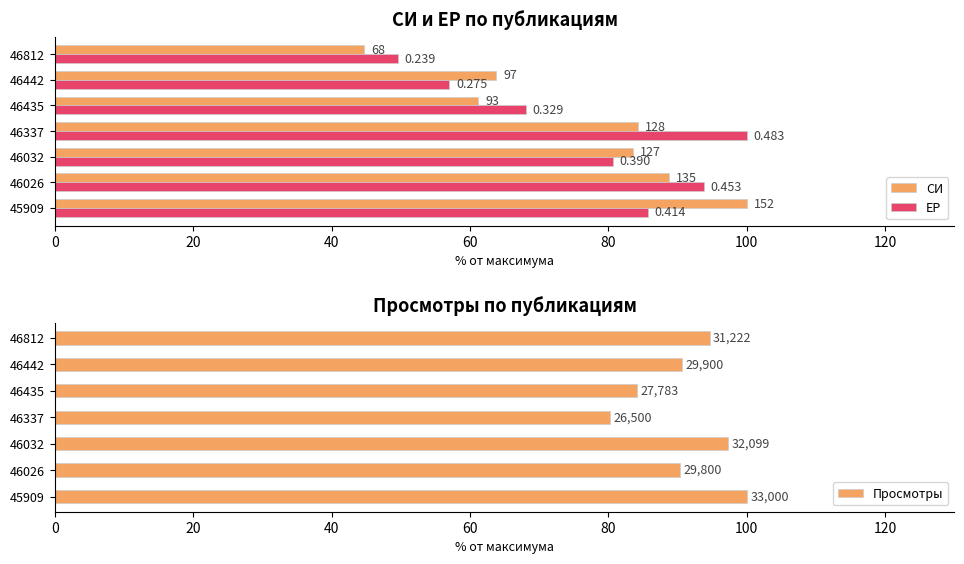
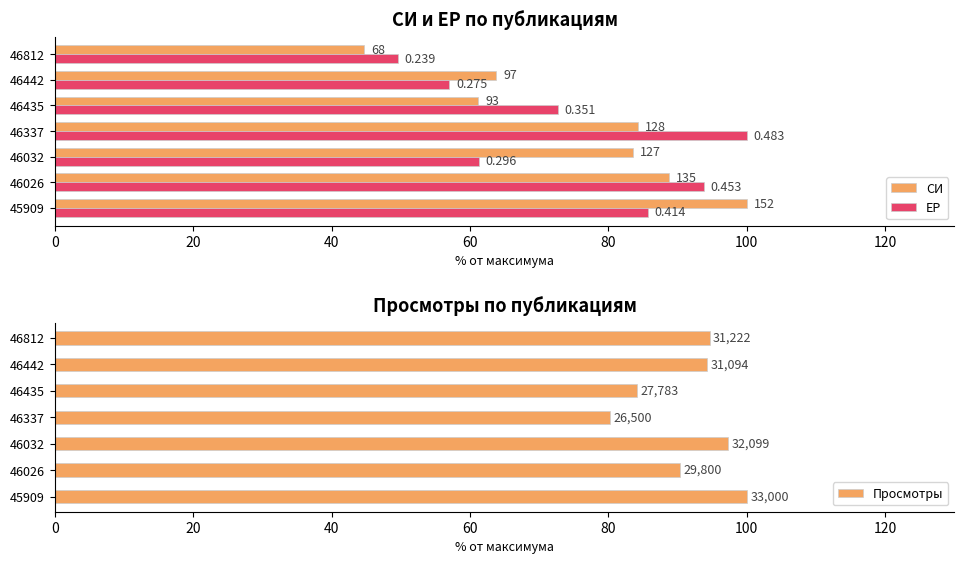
СИ и ЕР по публикациям, ЕР, 46435: 0.329 -> 0.351
СИ и ЕР по публикациям, ЕР, 46032: 0.390 -> 0.296
Просмотры по публикациям, 46442: 29,900 -> 31,094
